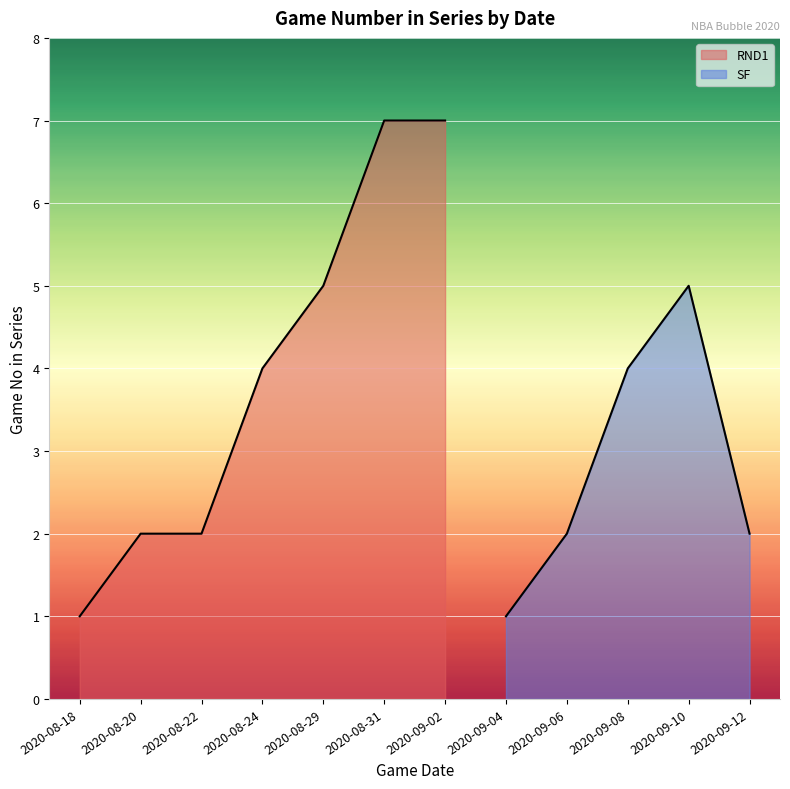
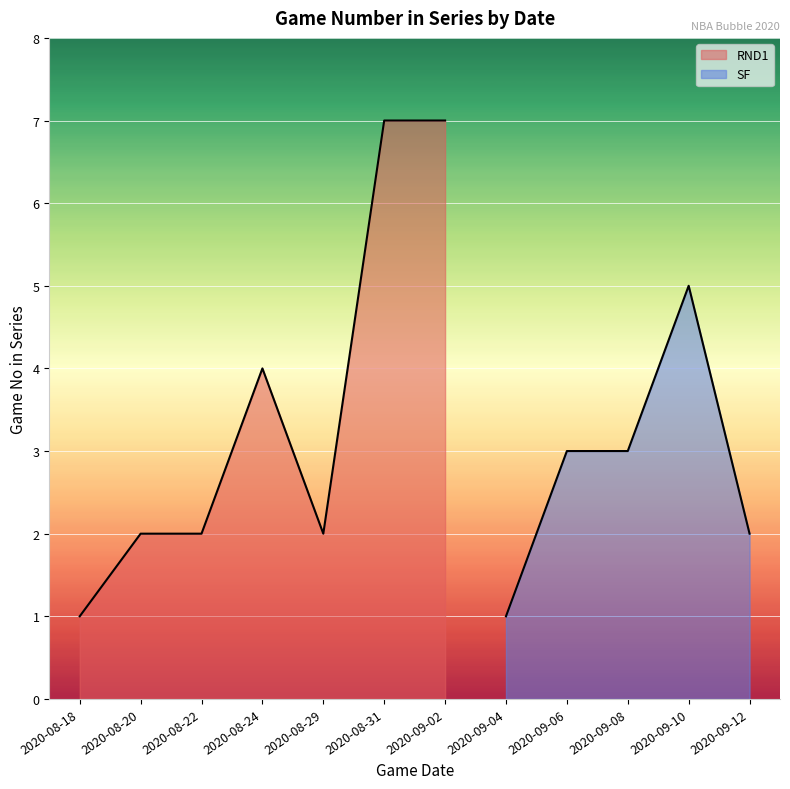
RND1, 2020-08-29: 5 -> 2
SF, 2020-09-06: 2 -> 3
SF, 2020-09-08: 4 -> 3
